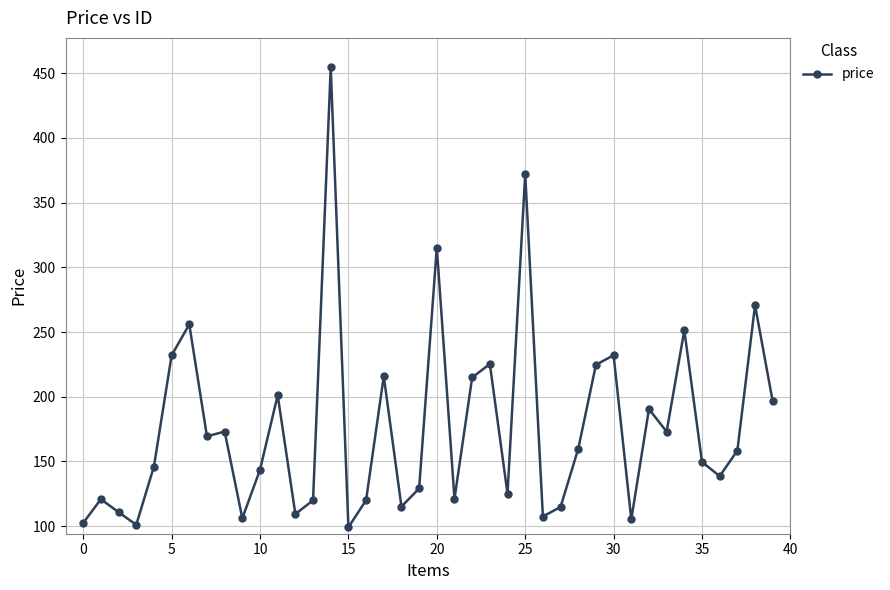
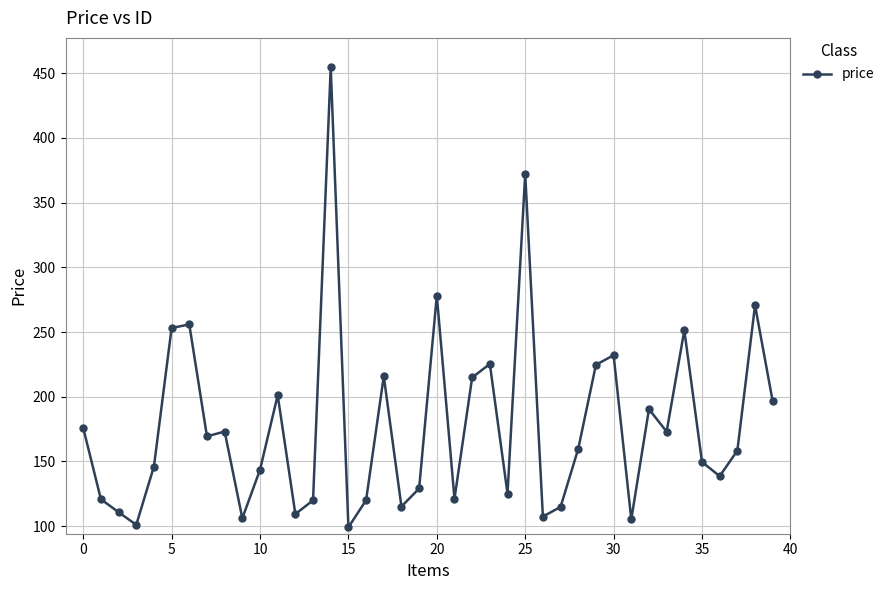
0: 103 -> 176
5: 232 -> 253
20: 315 -> 278
